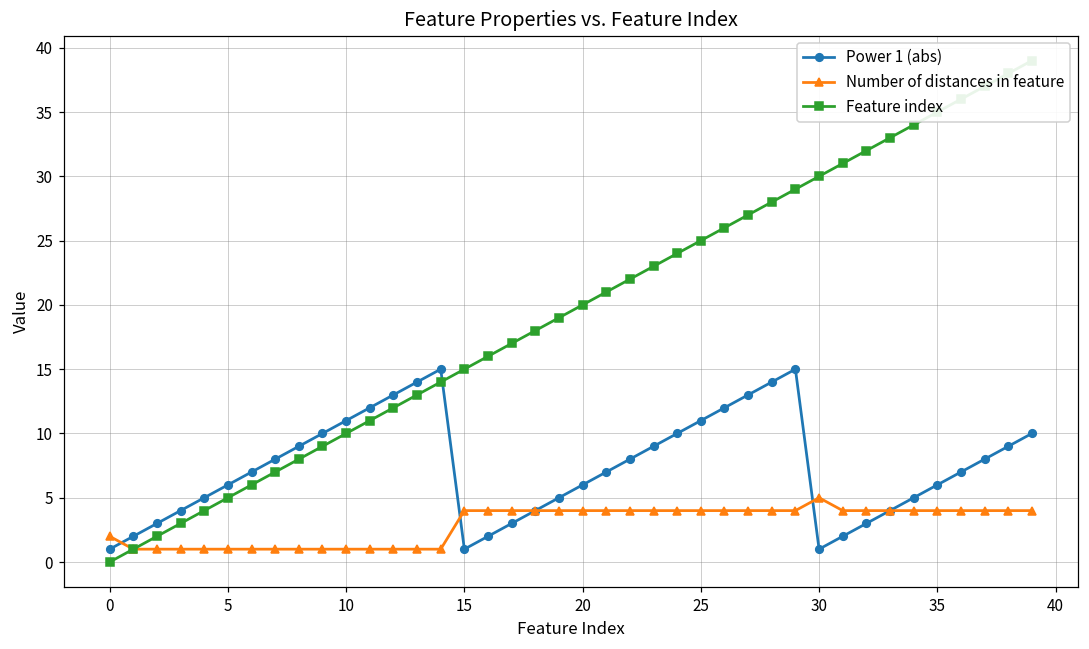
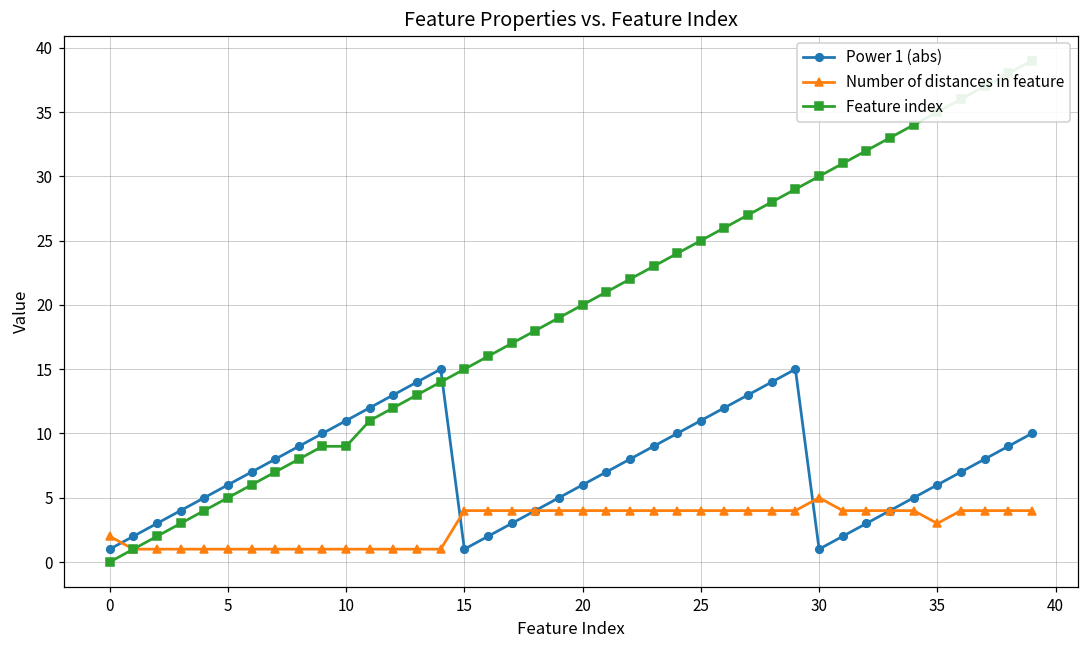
Feature index, 10: 10 -> 9
Number of distances in feature, 35: 4 -> 3
